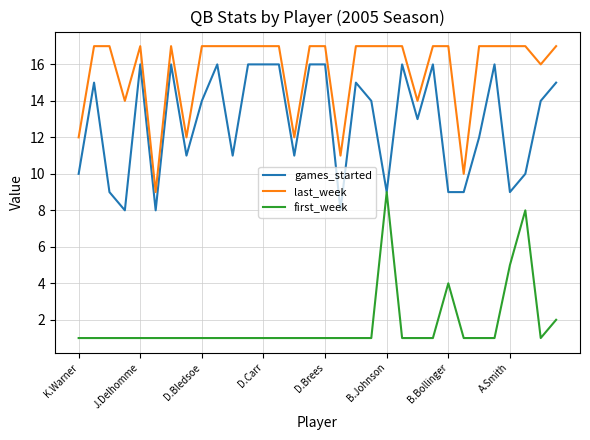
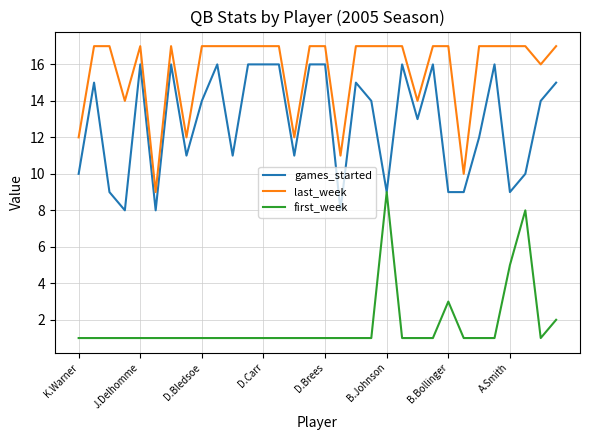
first_week, B.Bollinger: 4 -> 3
